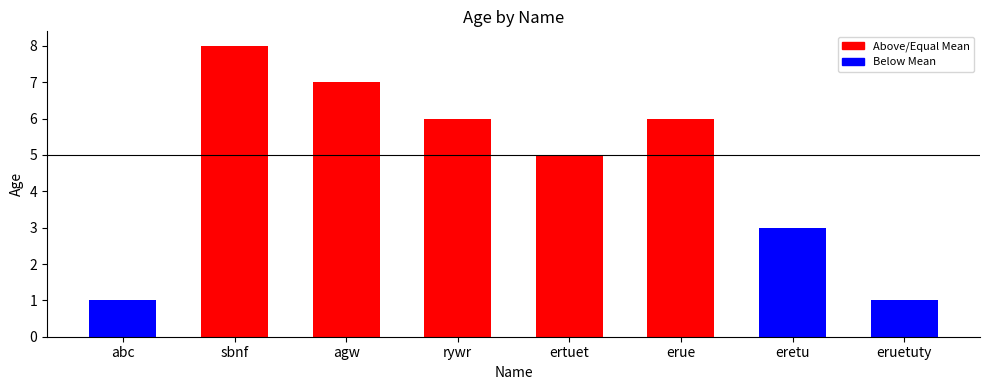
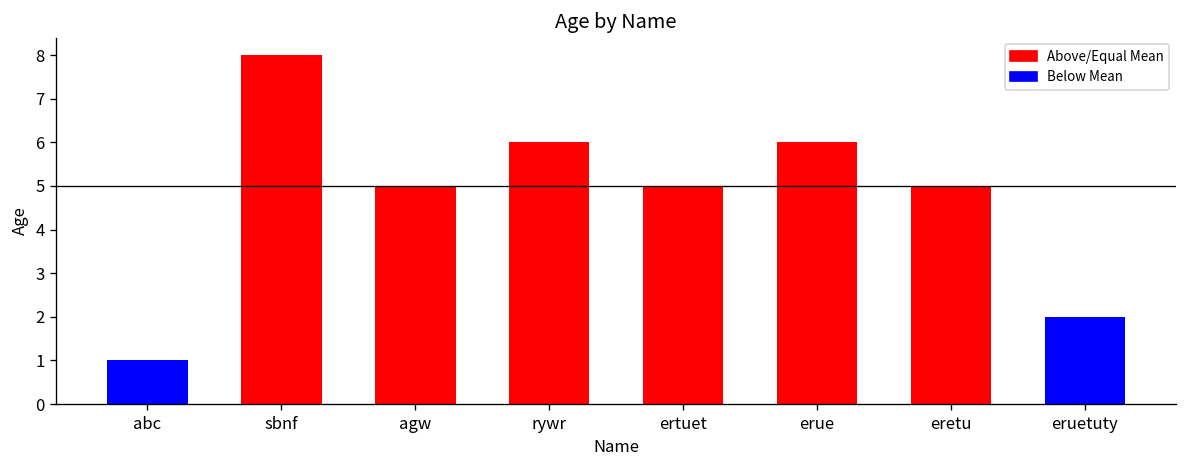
agw: 7 -> 5
eretu: 3 -> 5
eruetuty: 1 -> 2
